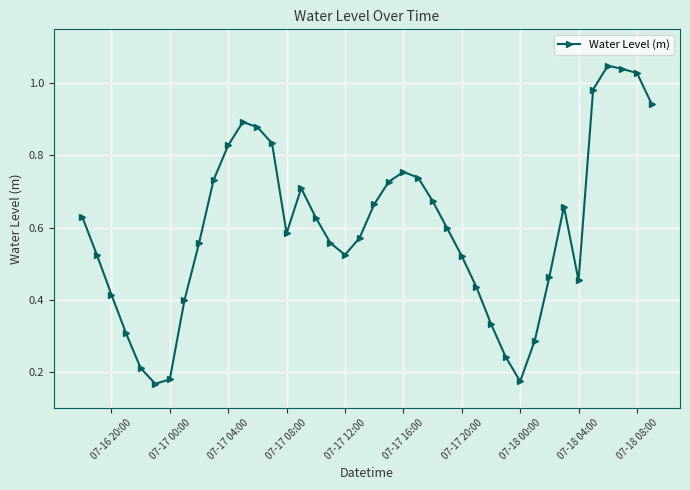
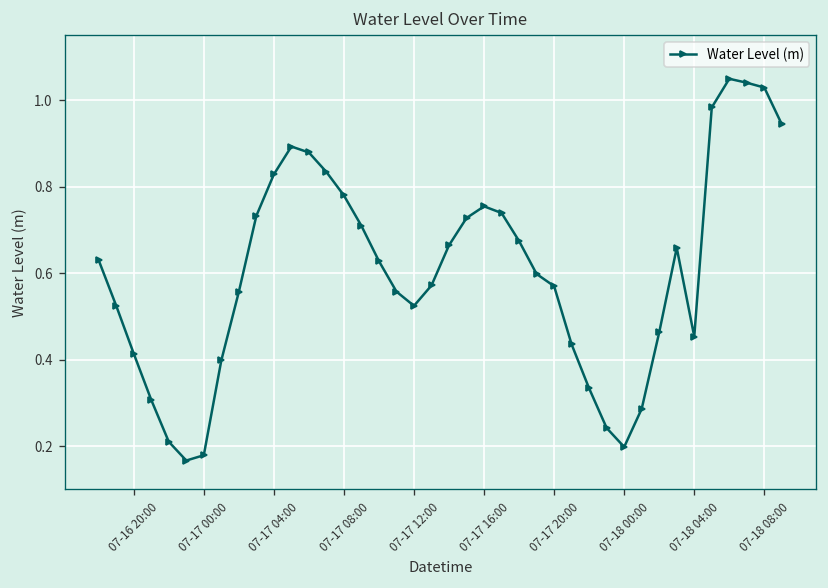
07-17 08:00: 0.58 -> 0.78
07-17 20:00: 0.52 -> 0.57
07-18 00:00: 0.17 -> 0.20
